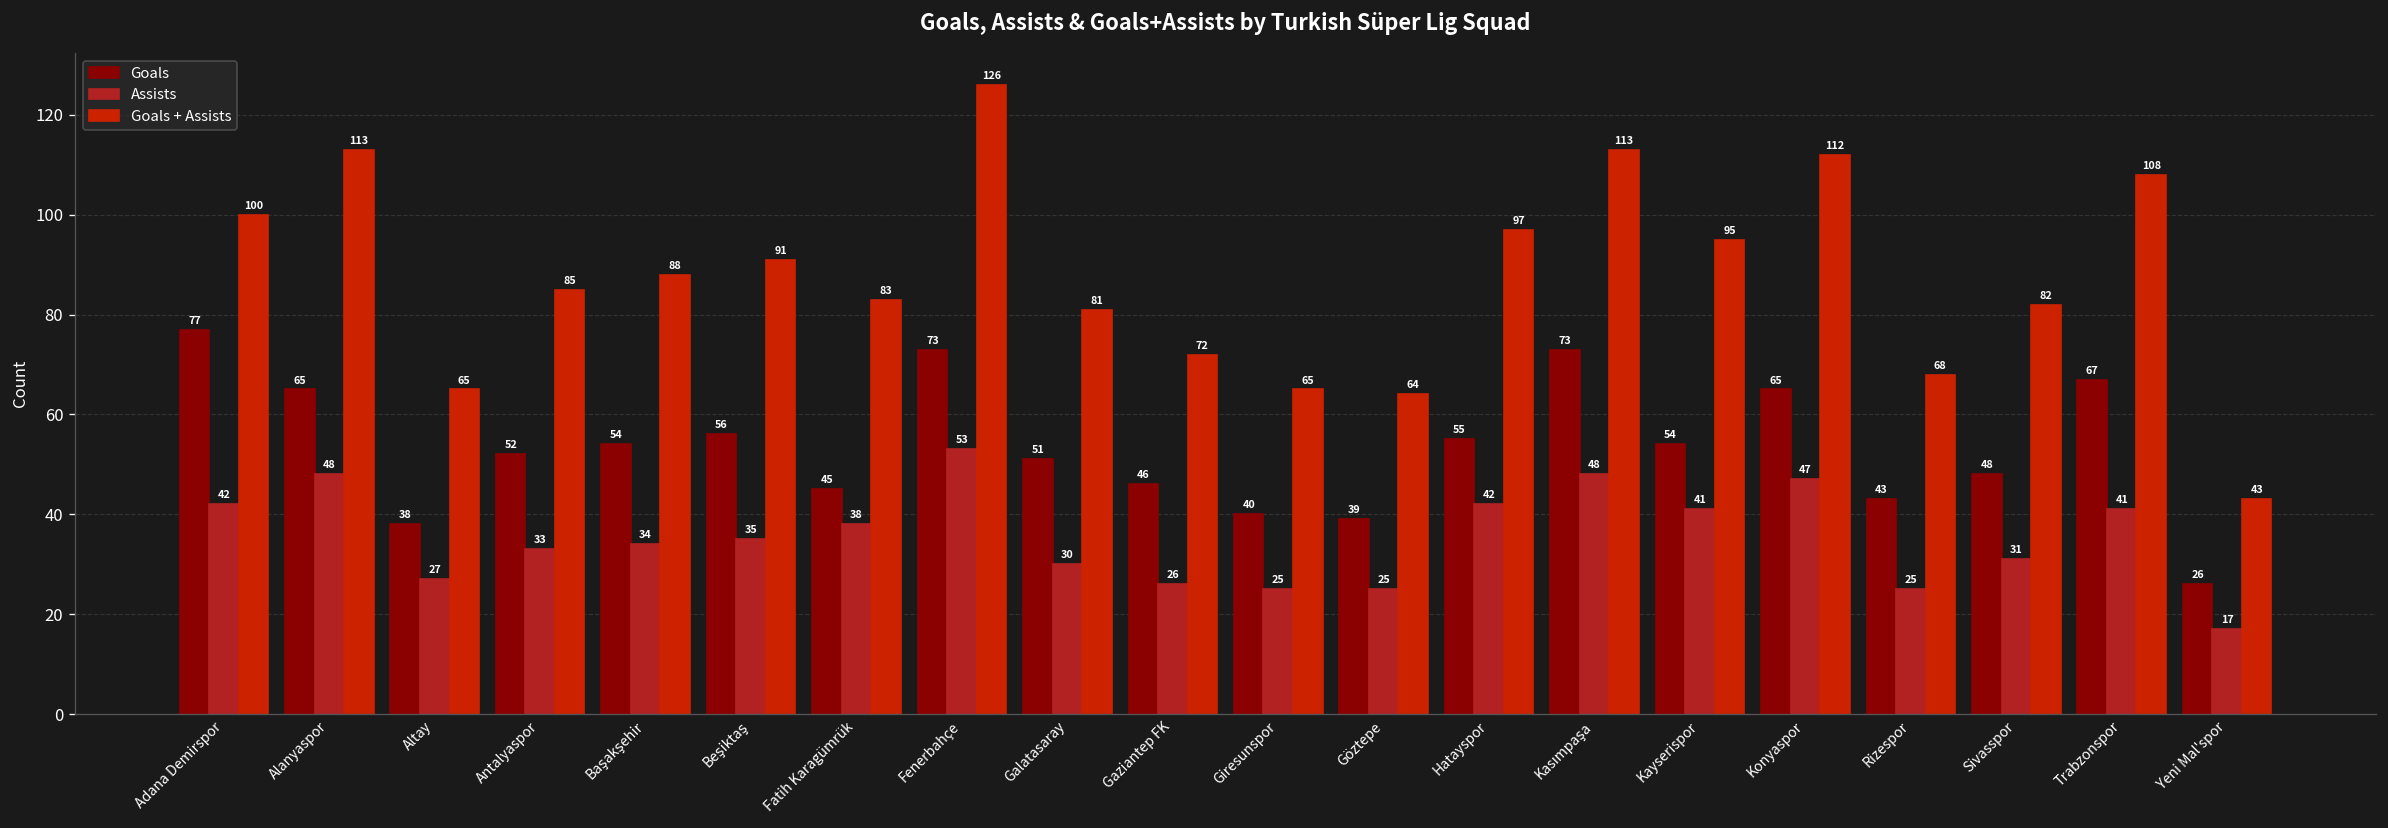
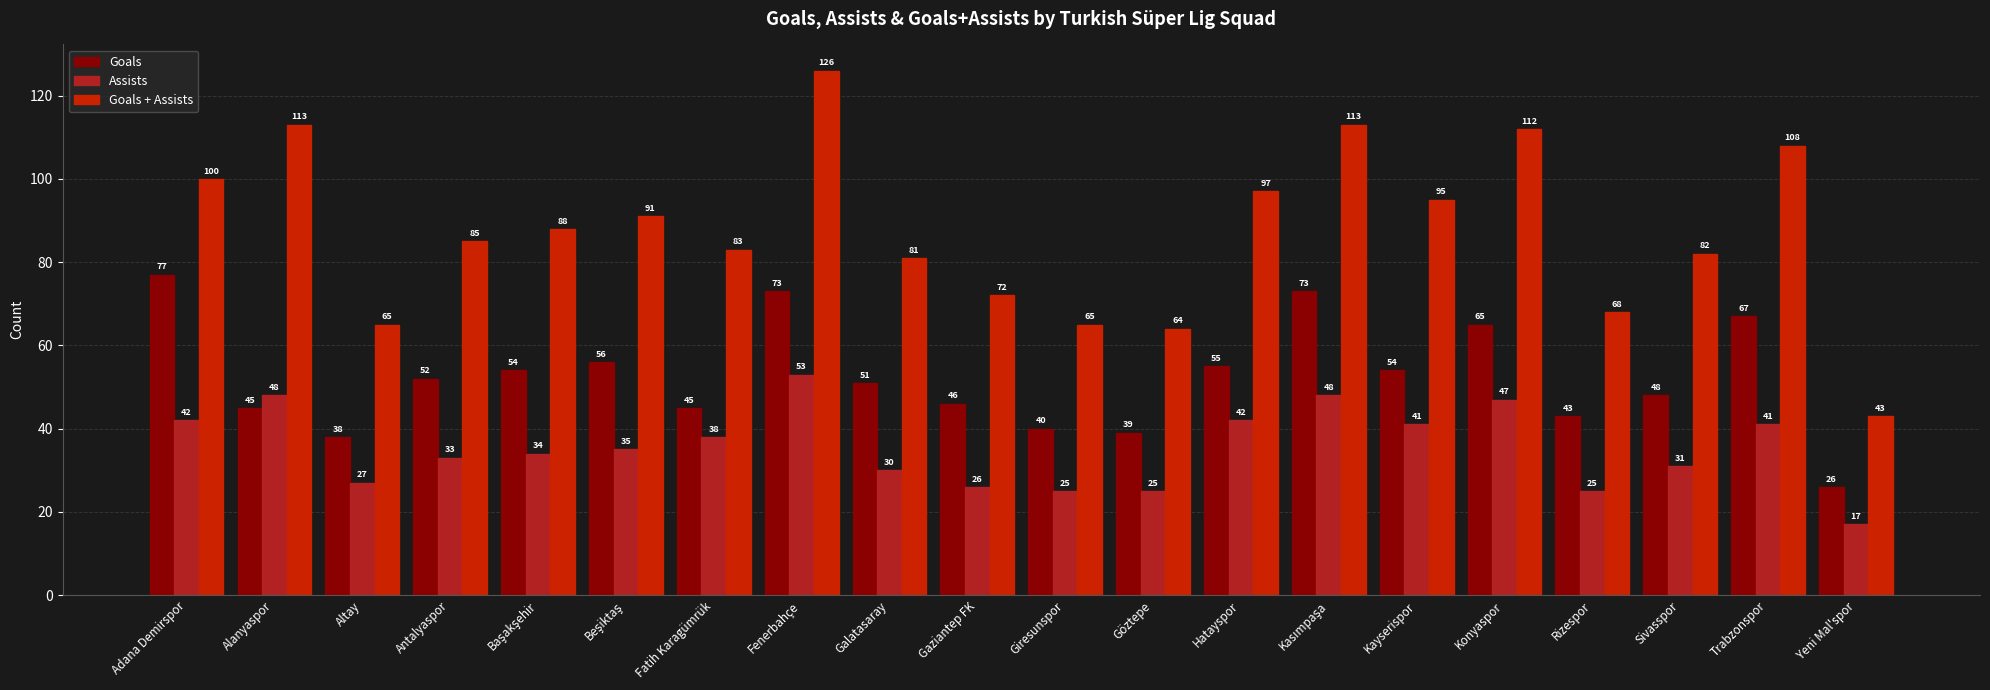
Goals, Alanyaspor: 65 -> 45
